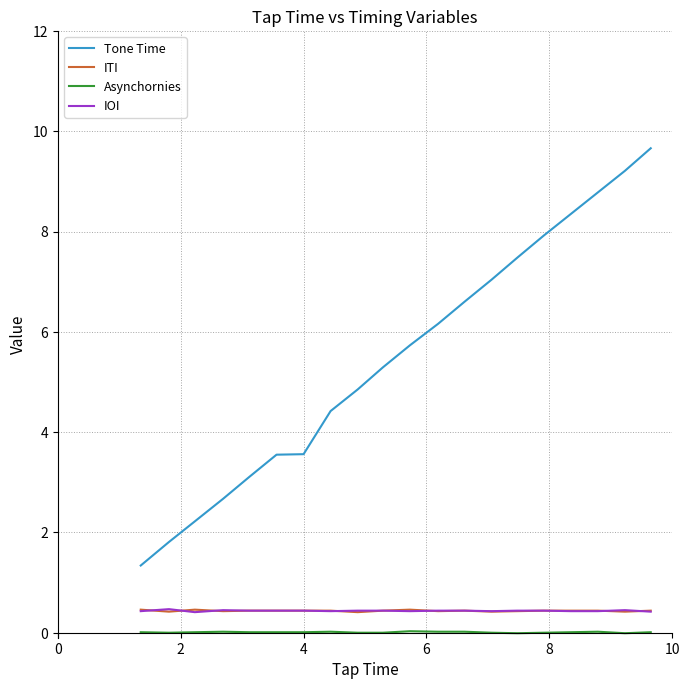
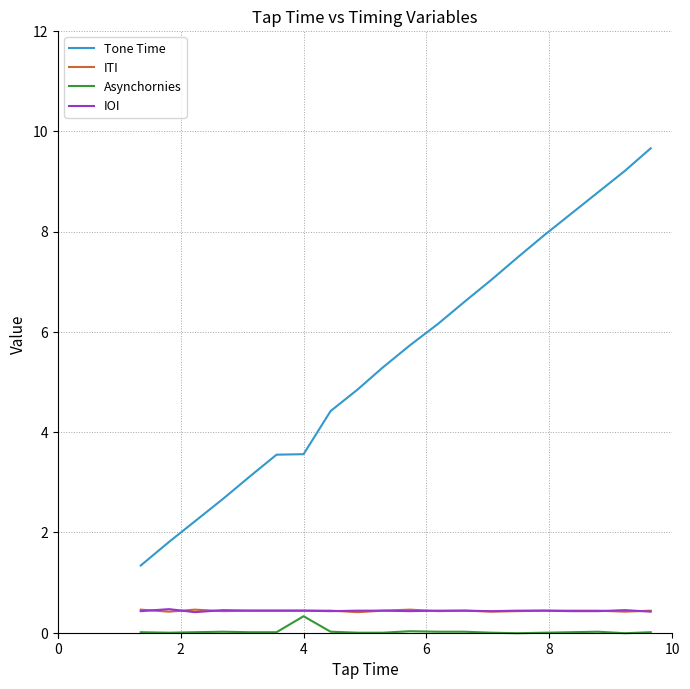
Asynchornies, 4: 0.0 -> 0.3
